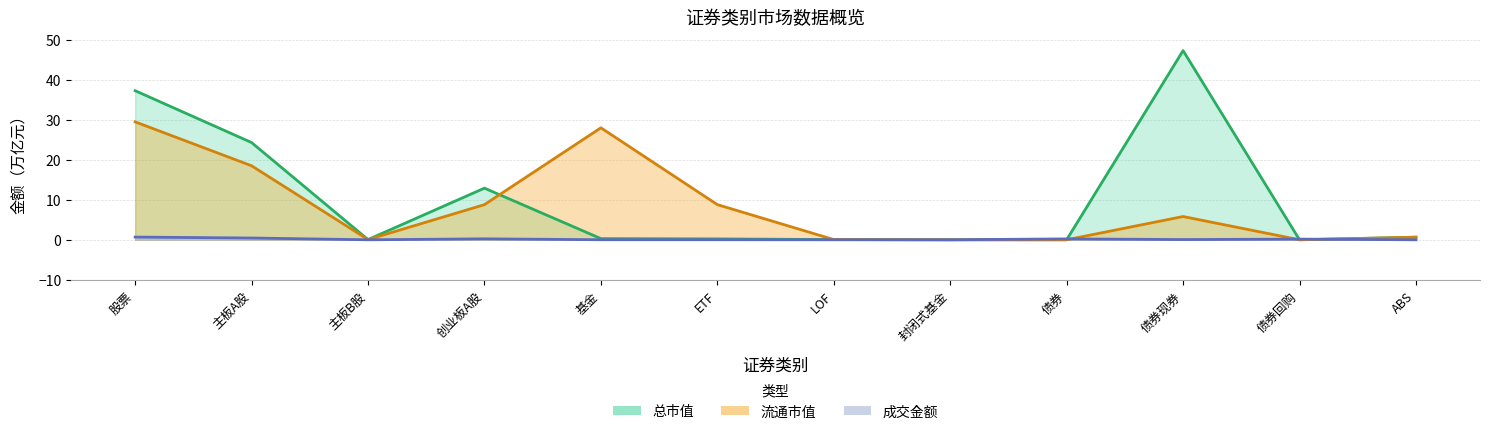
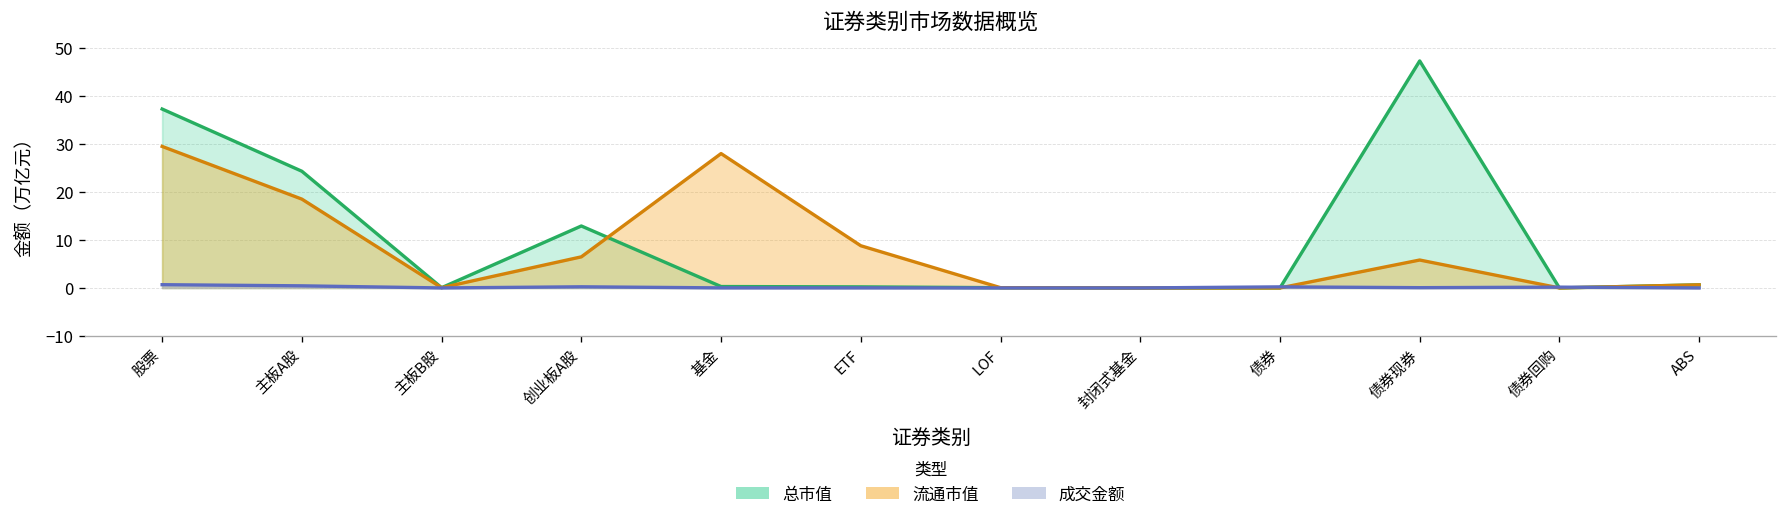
流通市值, 创业板A股: 9 -> 6
